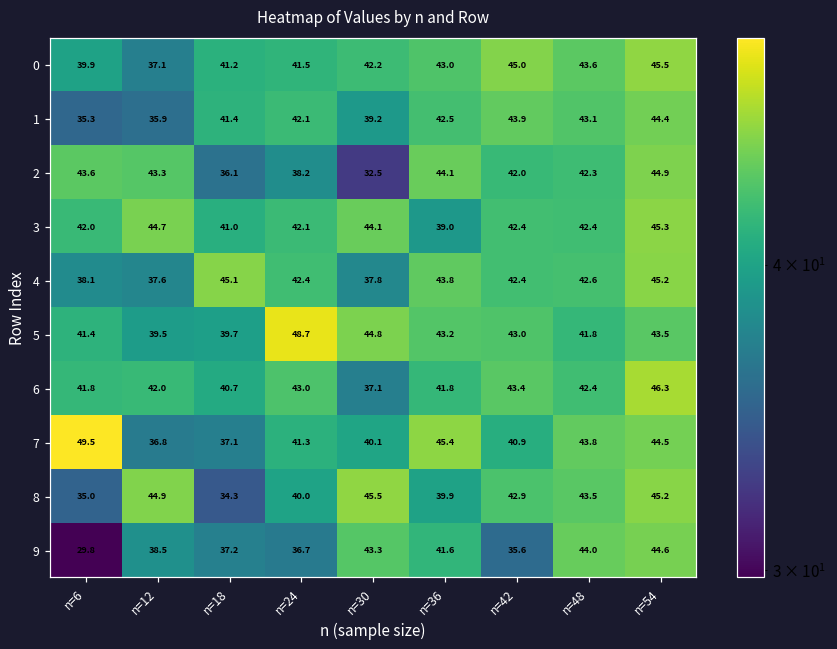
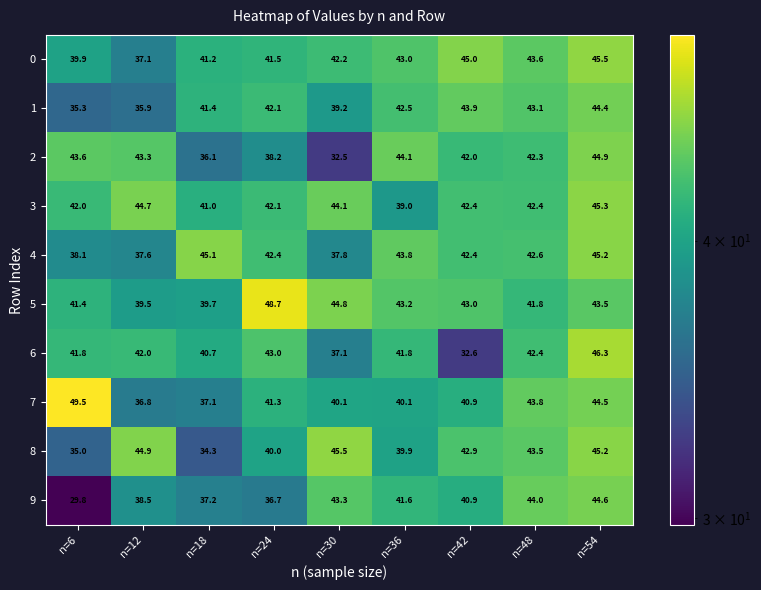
6, n=42: 43.4 -> 32.6
7, n=36: 45.4 -> 40.1
9, n=42: 35.6 -> 40.9
